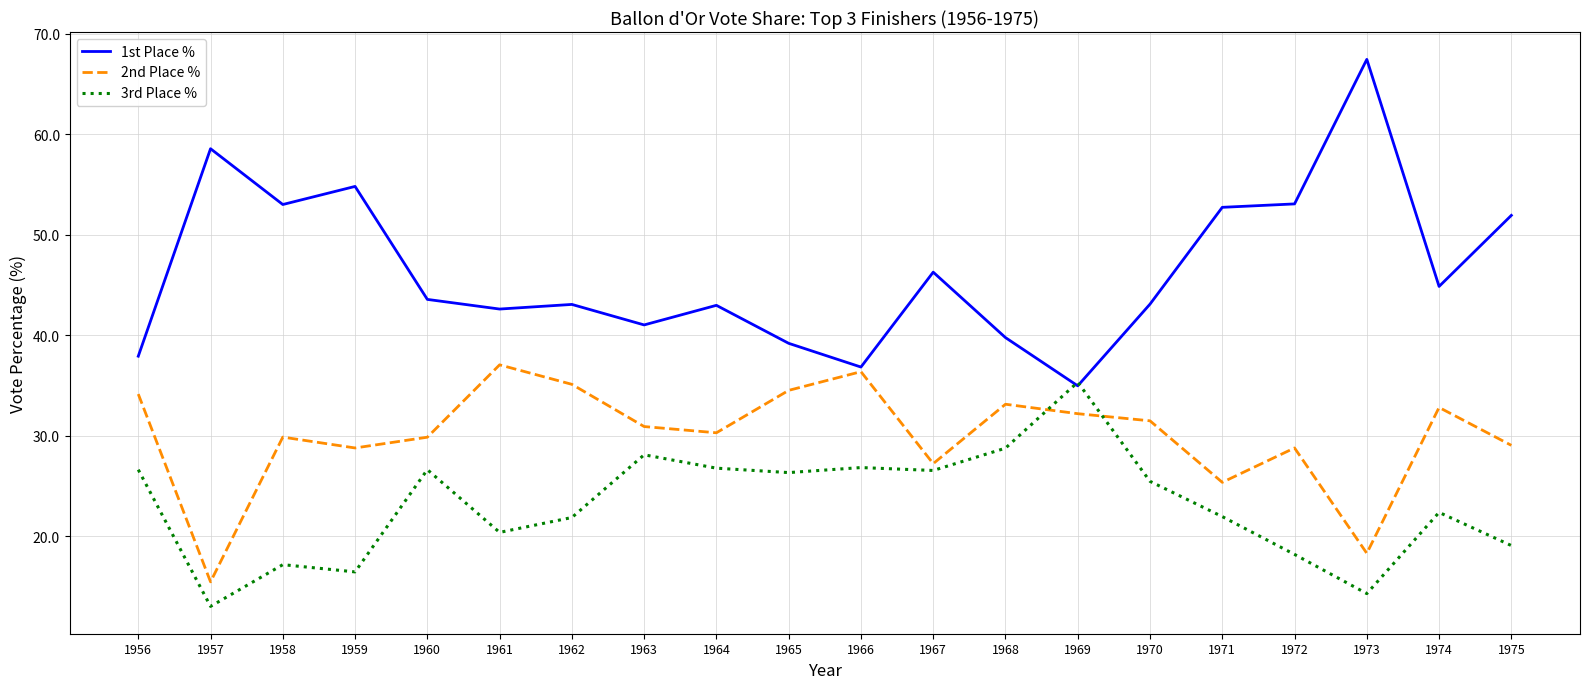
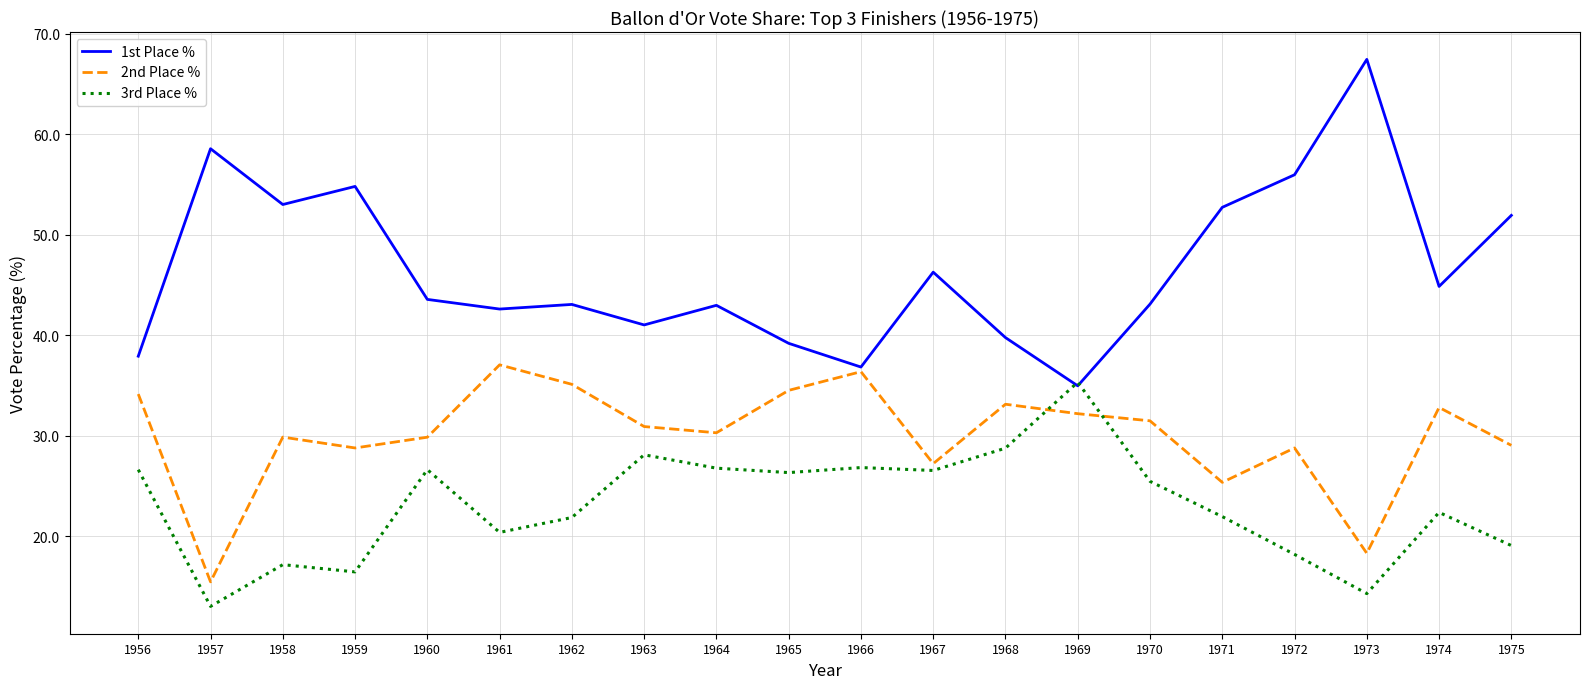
1st Place %, 1972: 53.1 -> 56.0
